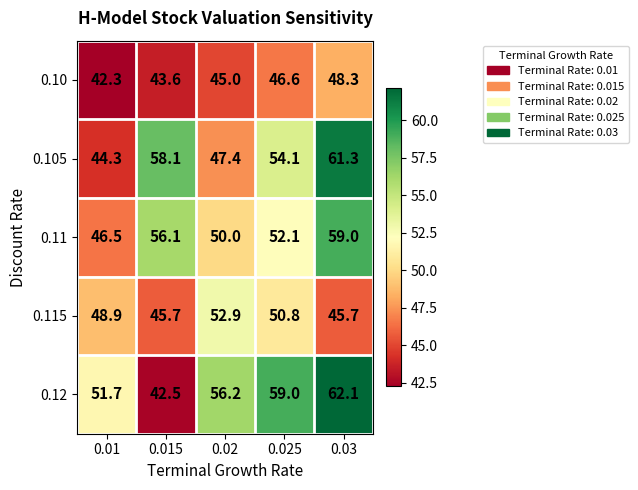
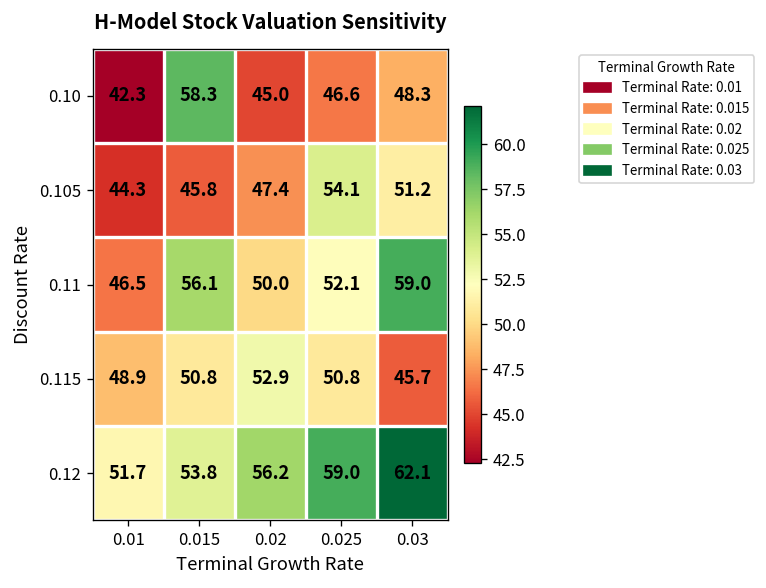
0.10, 0.015: 43.6 -> 58.3
0.105, 0.015: 58.1 -> 45.8
0.105, 0.03: 61.3 -> 51.2
0.115, 0.015: 45.7 -> 50.8
0.12, 0.015: 42.5 -> 53.8
